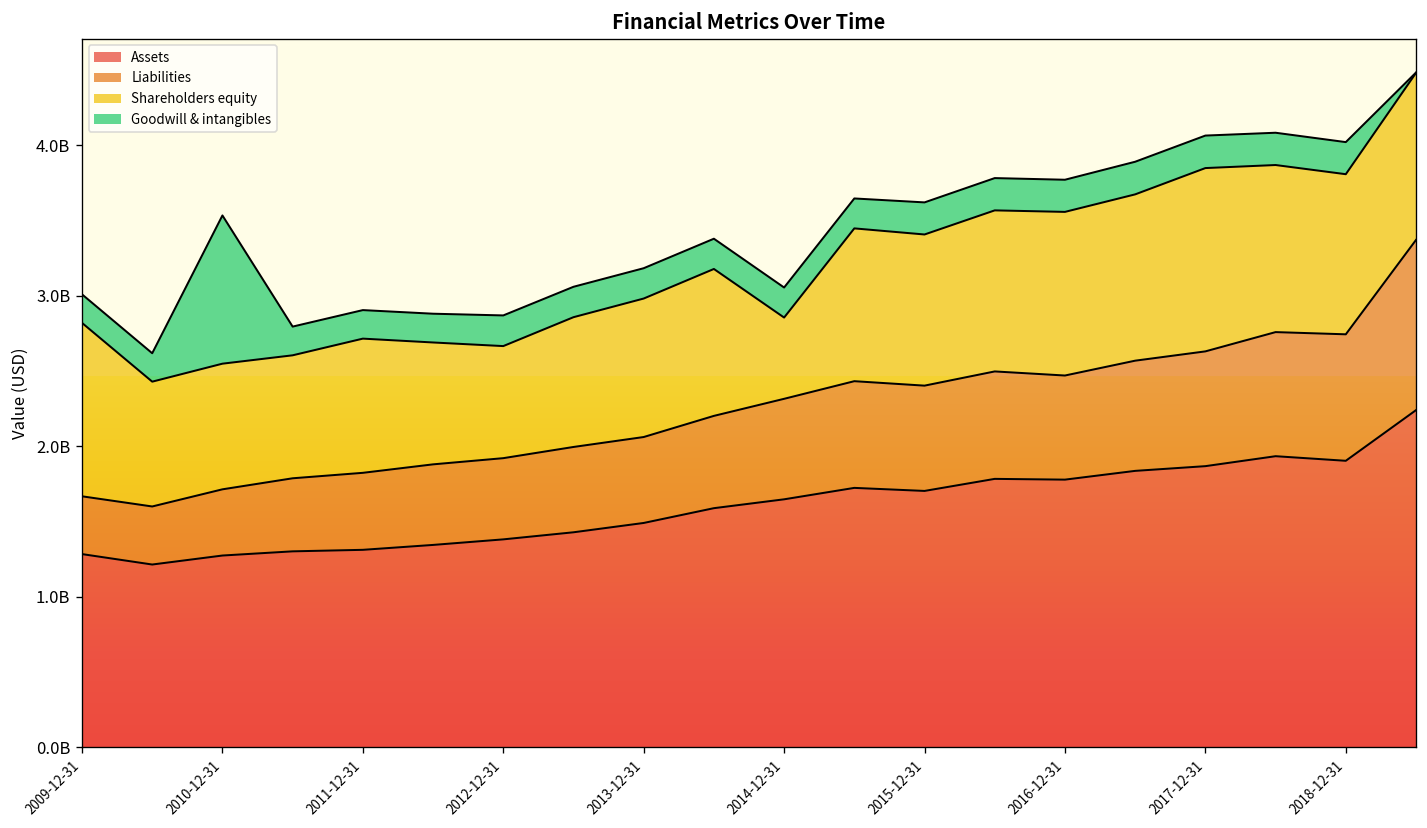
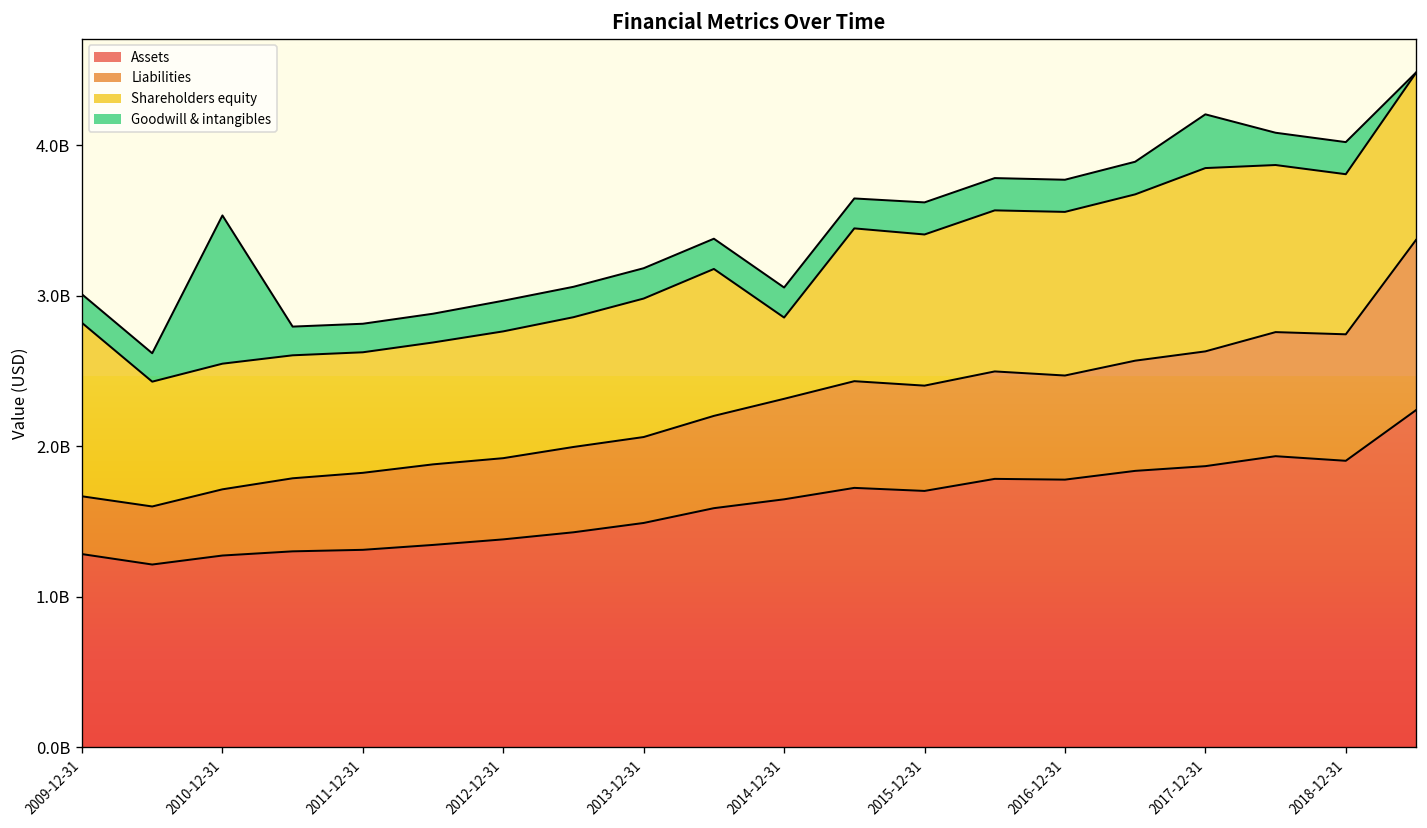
Shareholders equity, 2011-12-31: 890000000 -> 800000000
Shareholders equity, 2012-12-31: 740000000 -> 840000000
Goodwill & intangibles, 2017-12-31: 220000000 -> 360000000
